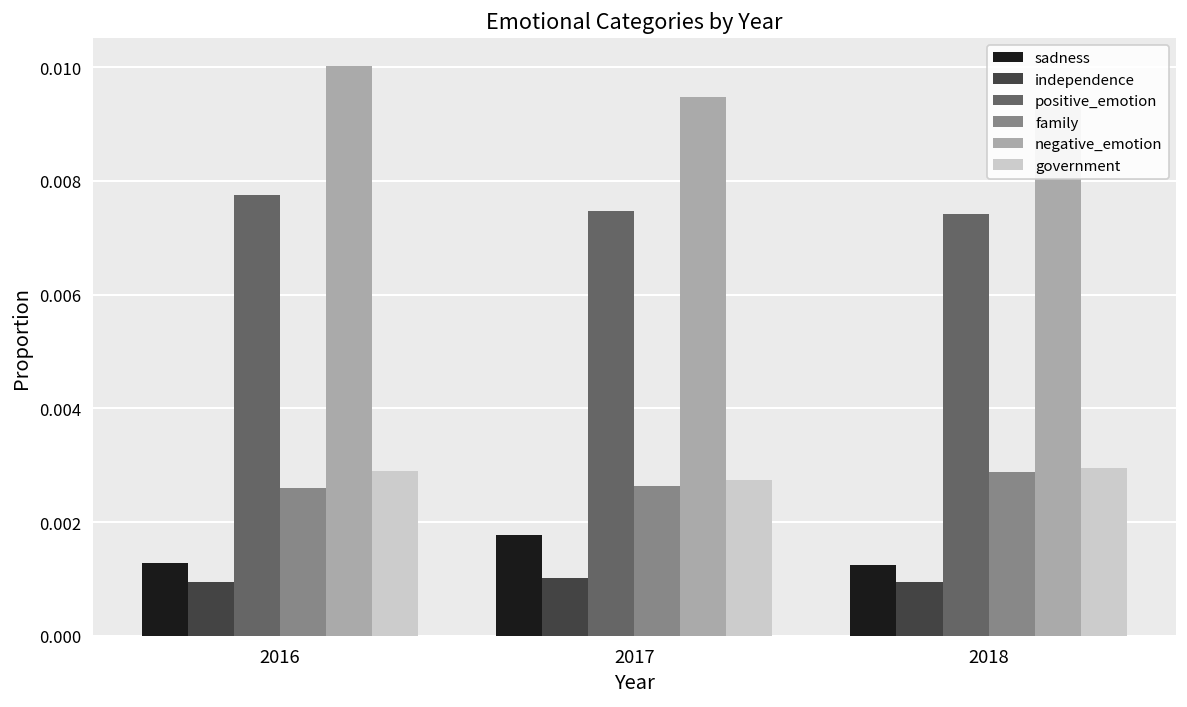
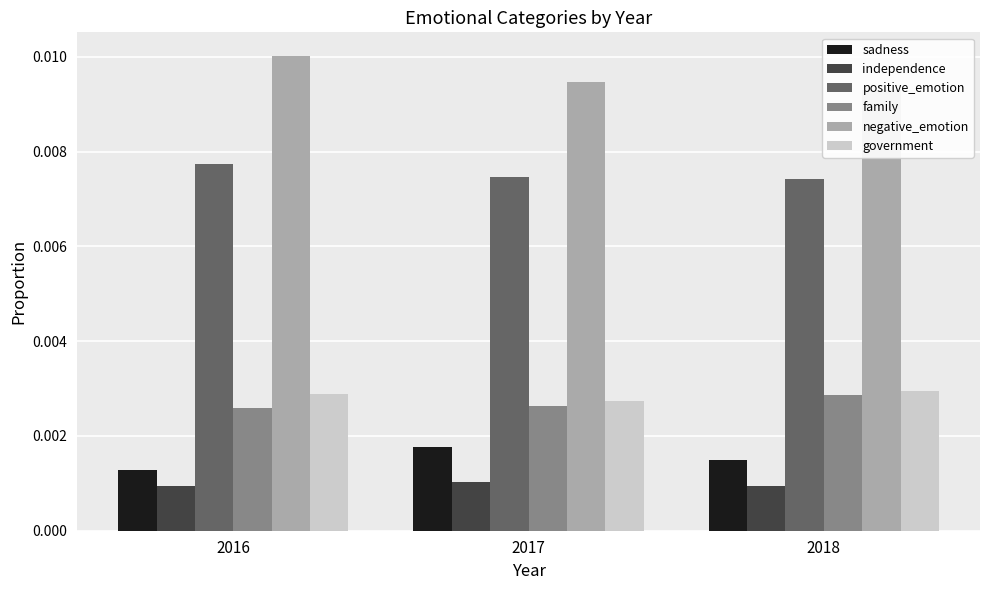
sadness, 2018: 0.0012 -> 0.0015
